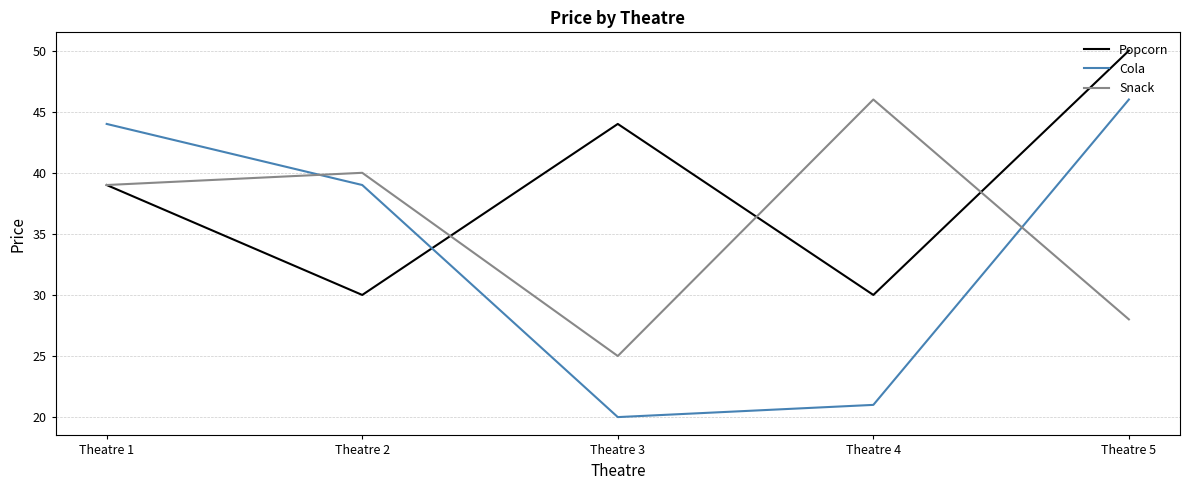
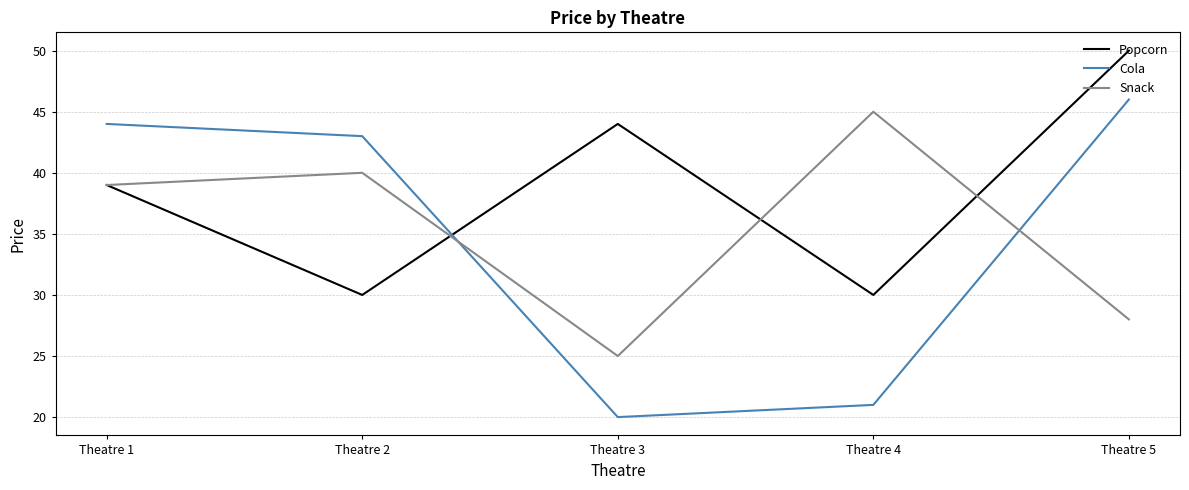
Cola, Theatre 2: 39 -> 43
Snack, Theatre 4: 46 -> 45
